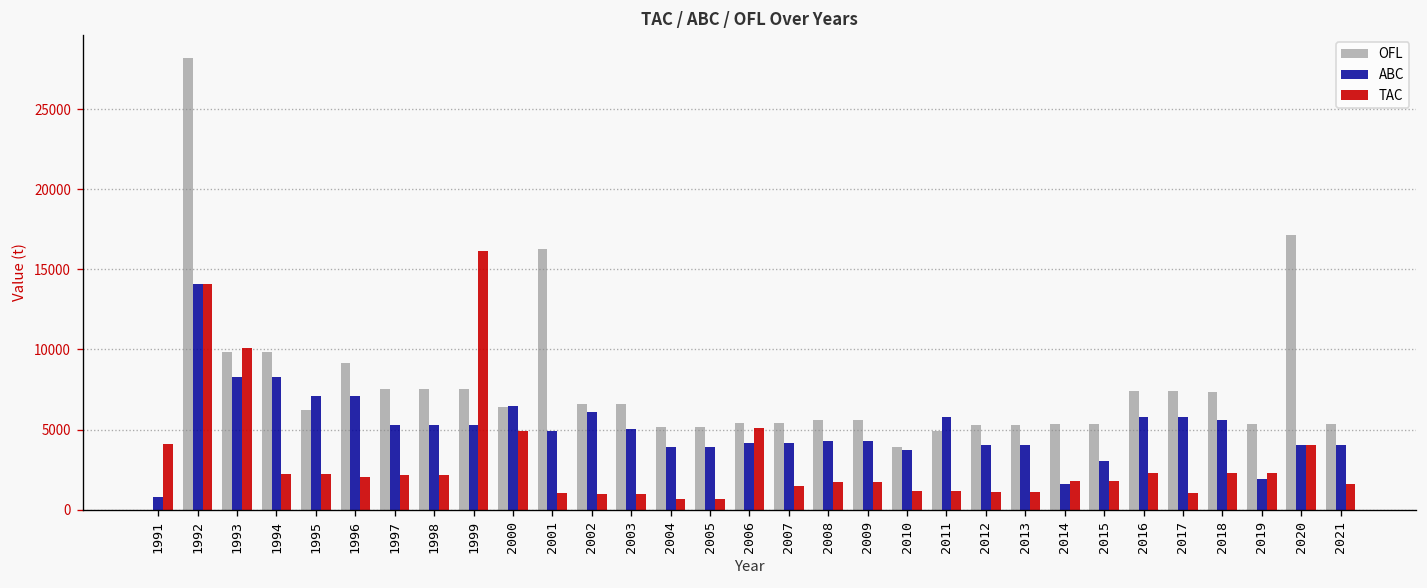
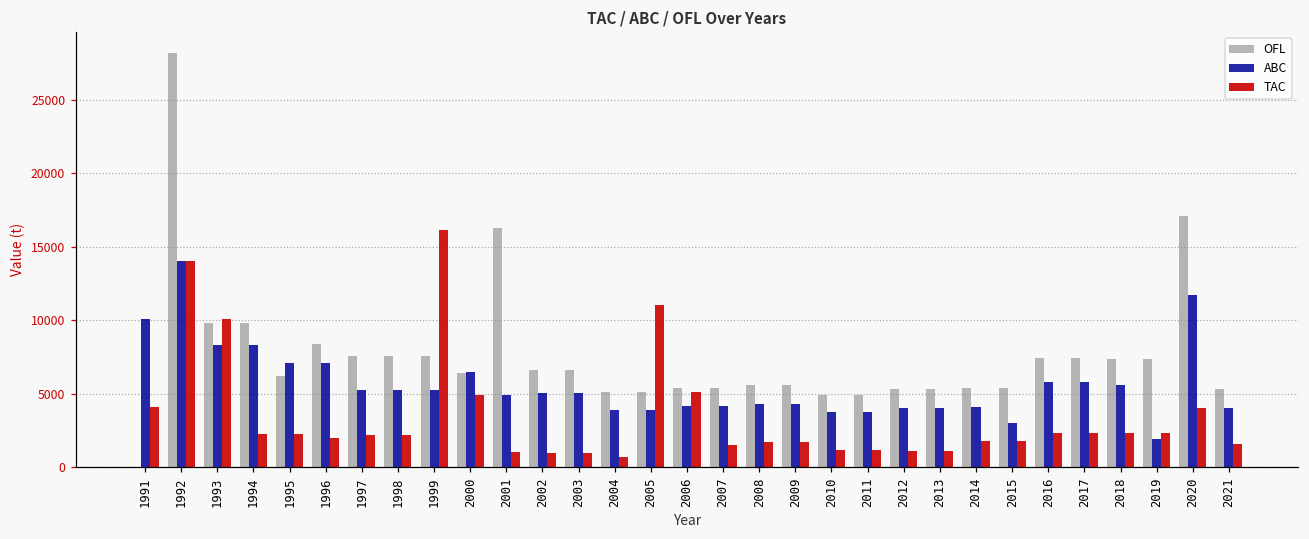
ABC, 1991: 800 -> 10100
OFL, 1996: 9200 -> 8400
ABC, 2002: 6100 -> 5000
TAC, 2005: 700 -> 11000
OFL, 2010: 3900 -> 4900
ABC, 2011: 5800 -> 3700
ABC, 2014: 1600 -> 4100
TAC, 2017: 1000 -> 2300
OFL, 2019: 5300 -> 7400
ABC, 2020: 4100 -> 11700
